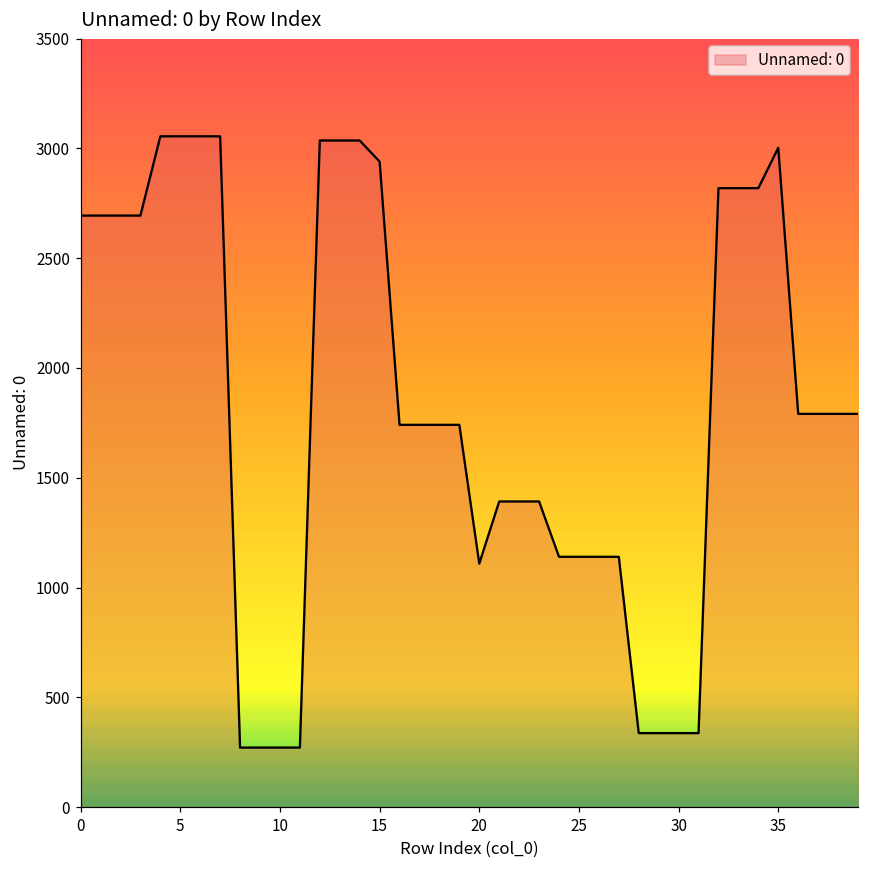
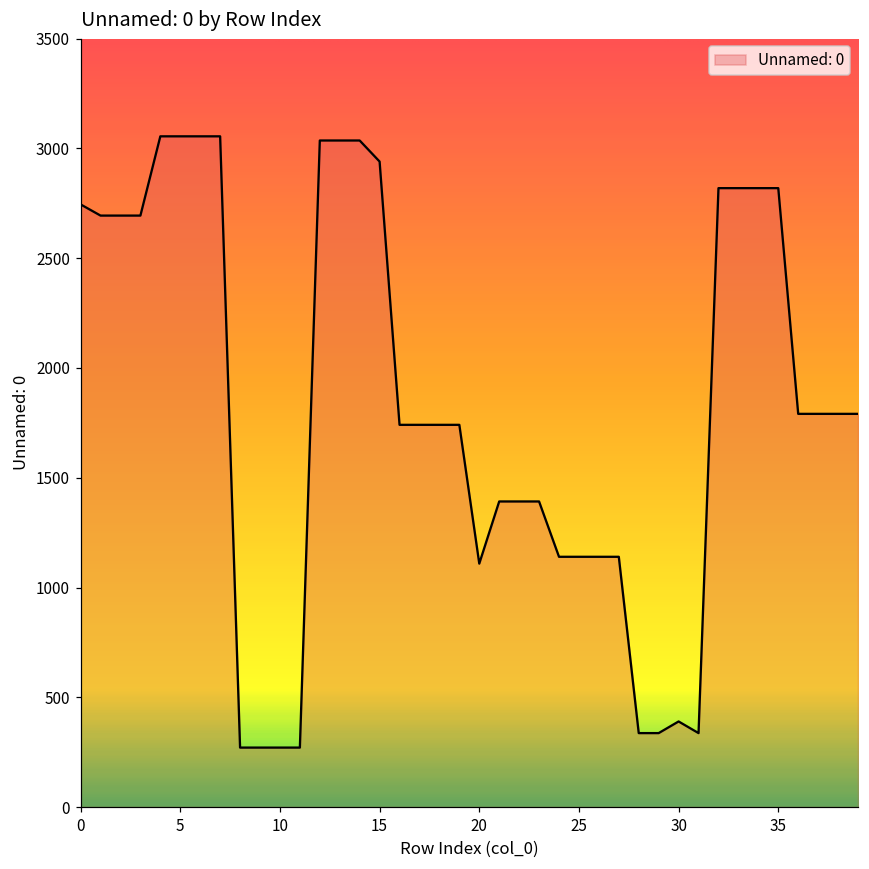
0: 2690 -> 2750
30: 340 -> 390
35: 3000 -> 2820
